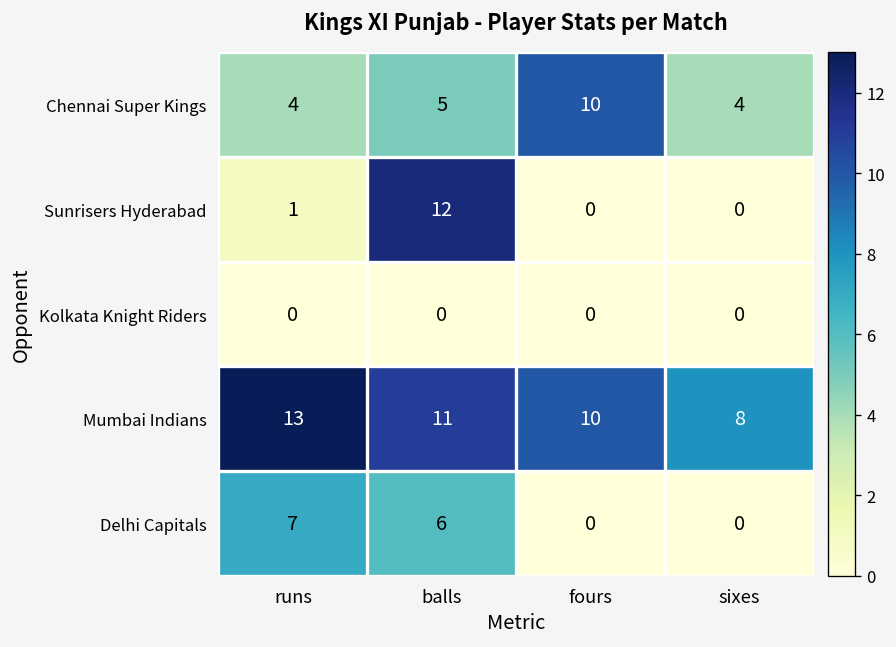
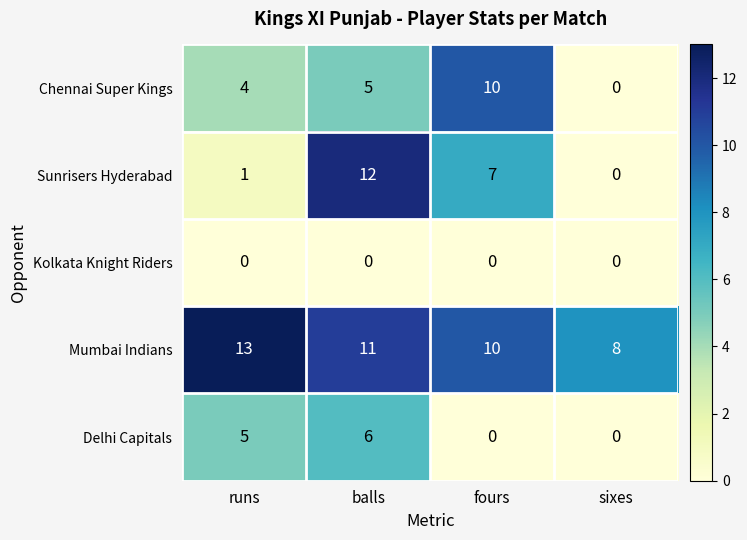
Chennai Super Kings, sixes: 4 -> 0
Sunrisers Hyderabad, fours: 0 -> 7
Delhi Capitals, runs: 7 -> 5
